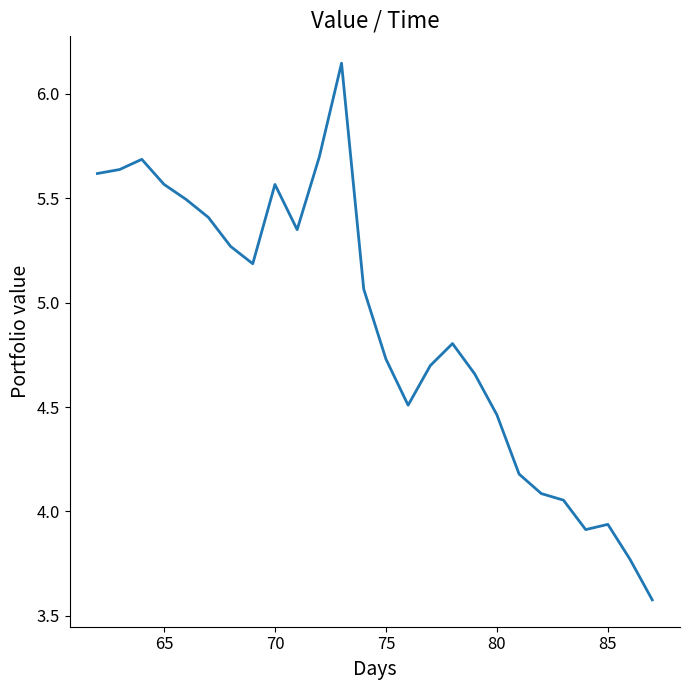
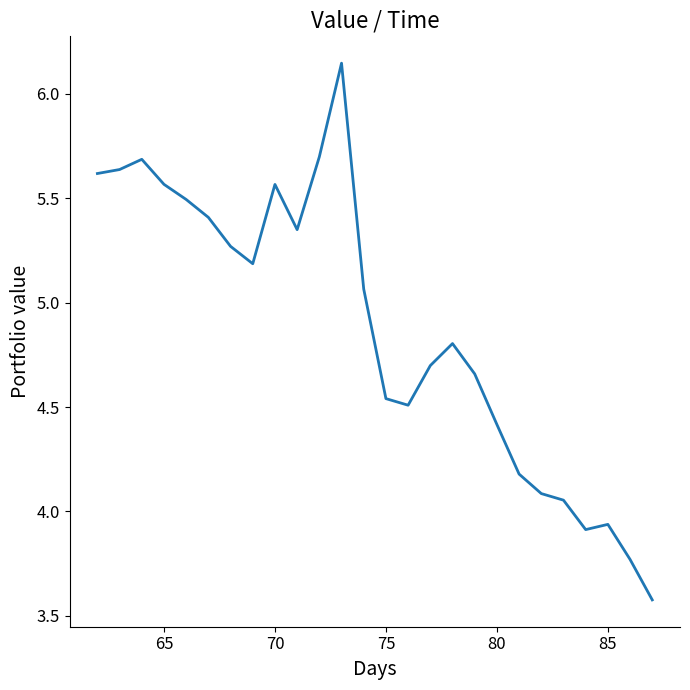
75: 4.73 -> 4.54
80: 4.46 -> 4.42
